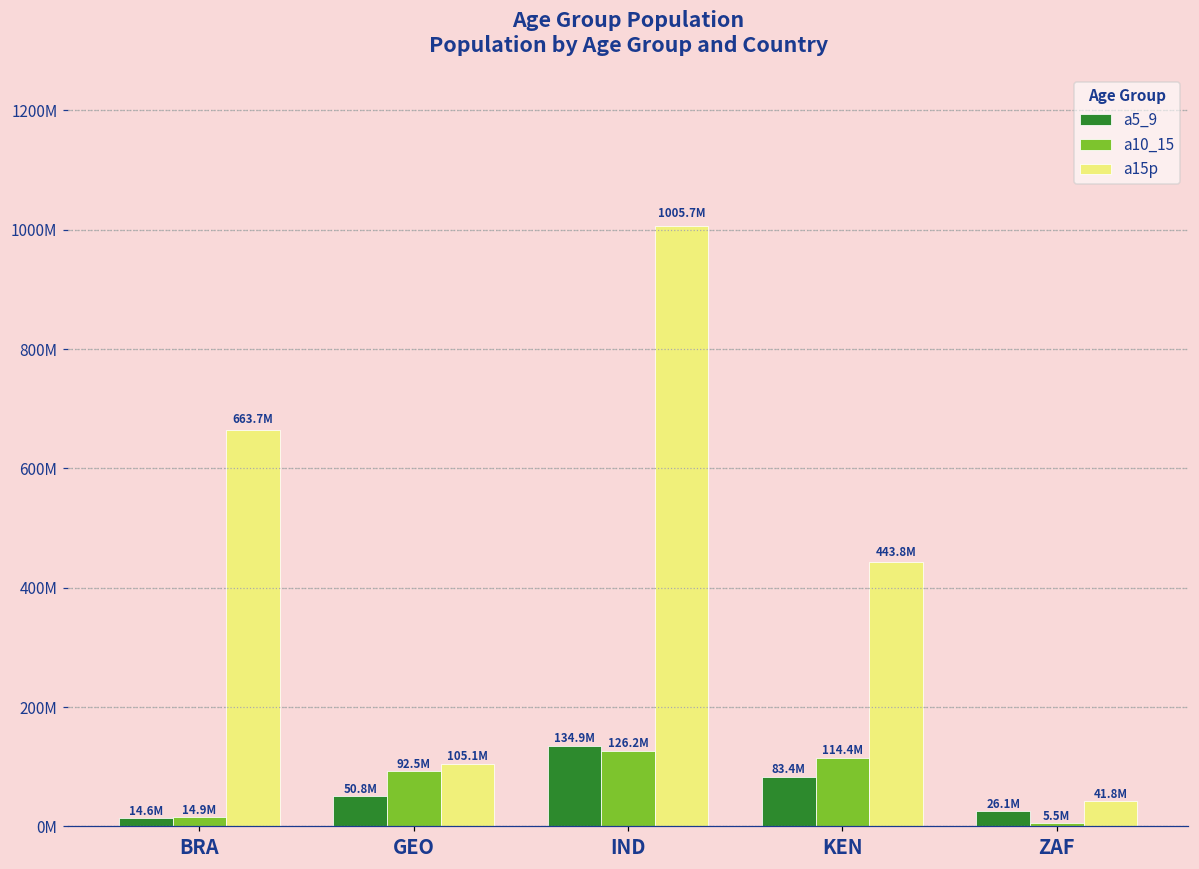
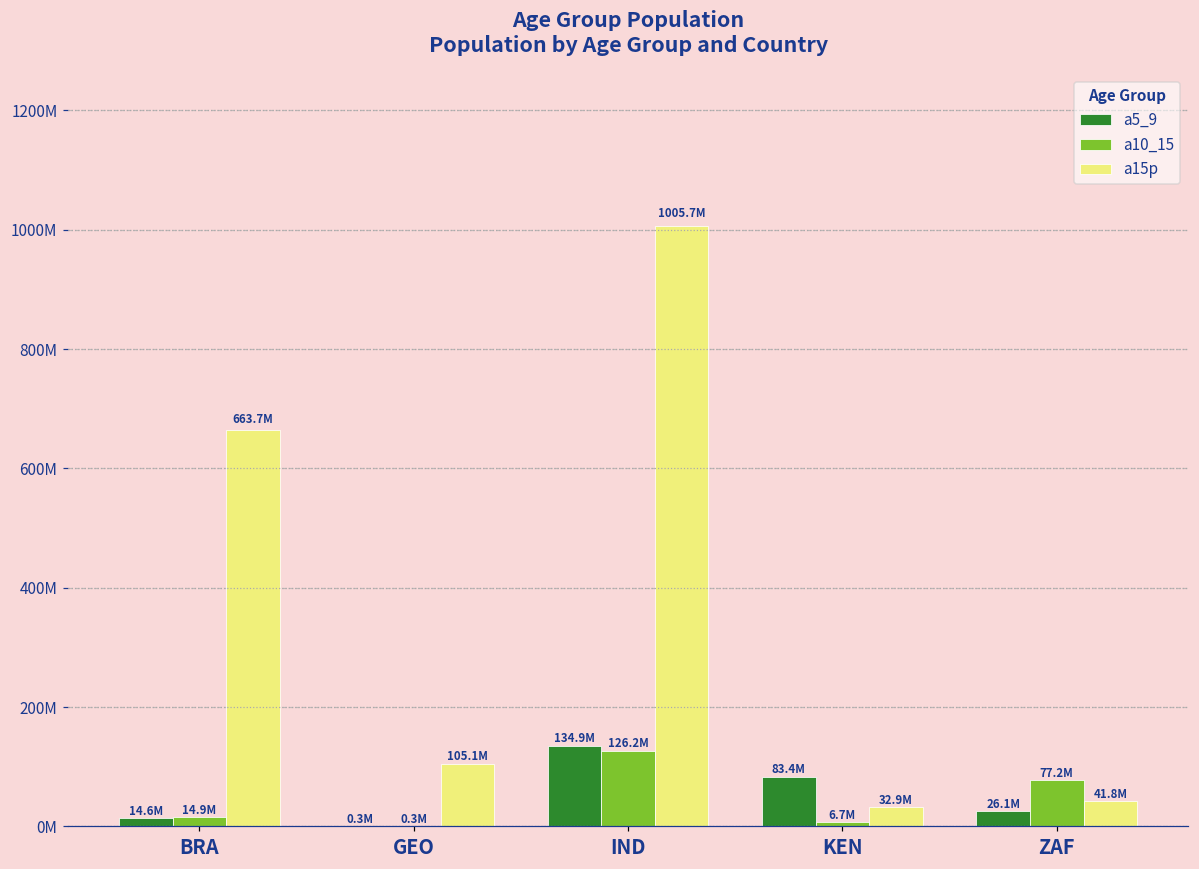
a5_9, GEO: 50.8M -> 0.3M
a10_15, GEO: 92.5M -> 0.3M
a10_15, KEN: 114.4M -> 6.7M
a15p, KEN: 443.8M -> 32.9M
a10_15, ZAF: 5.5M -> 77.2M
